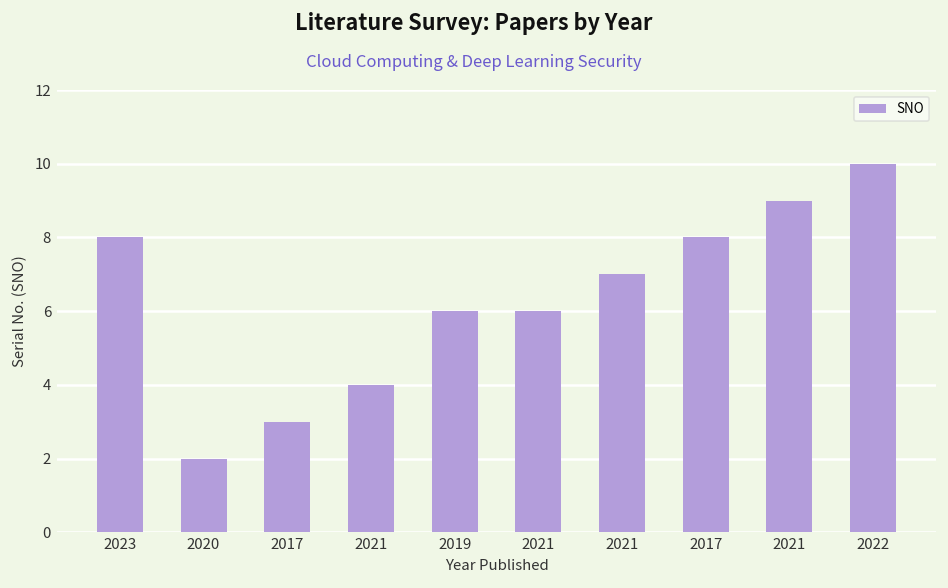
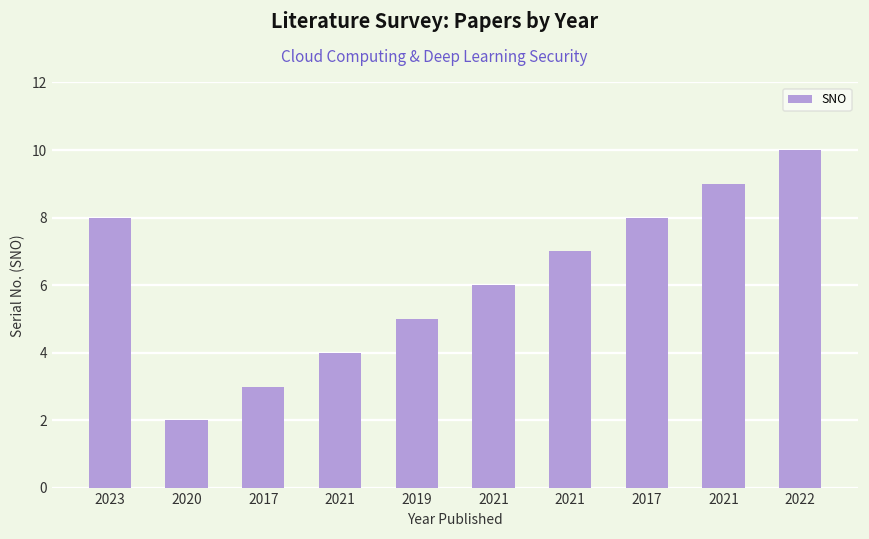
2019: 6 -> 5
